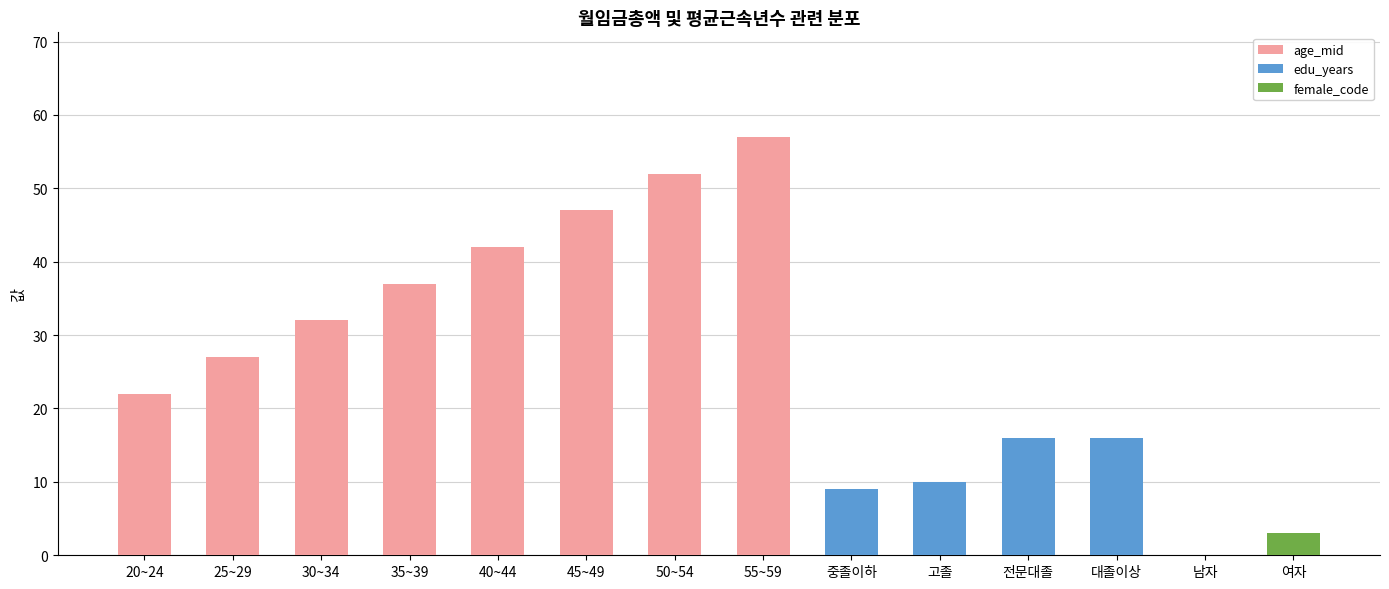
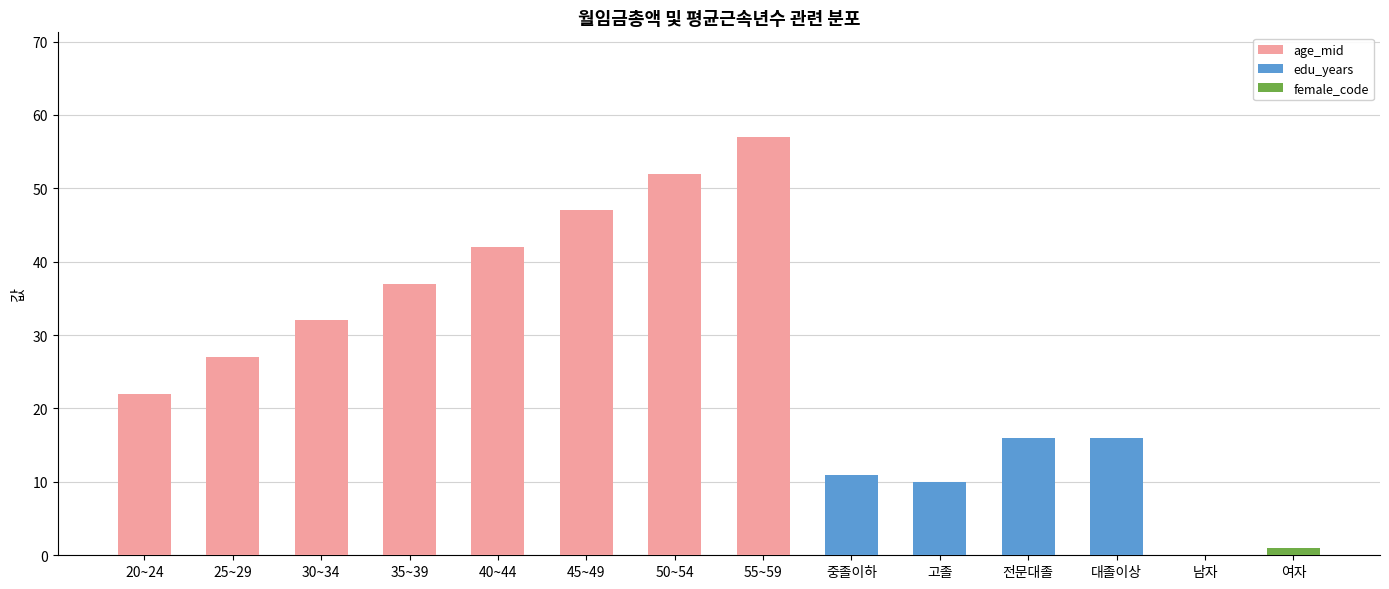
edu_years, 중졸이하: 9 -> 11
female_code, 여자: 3 -> 1
